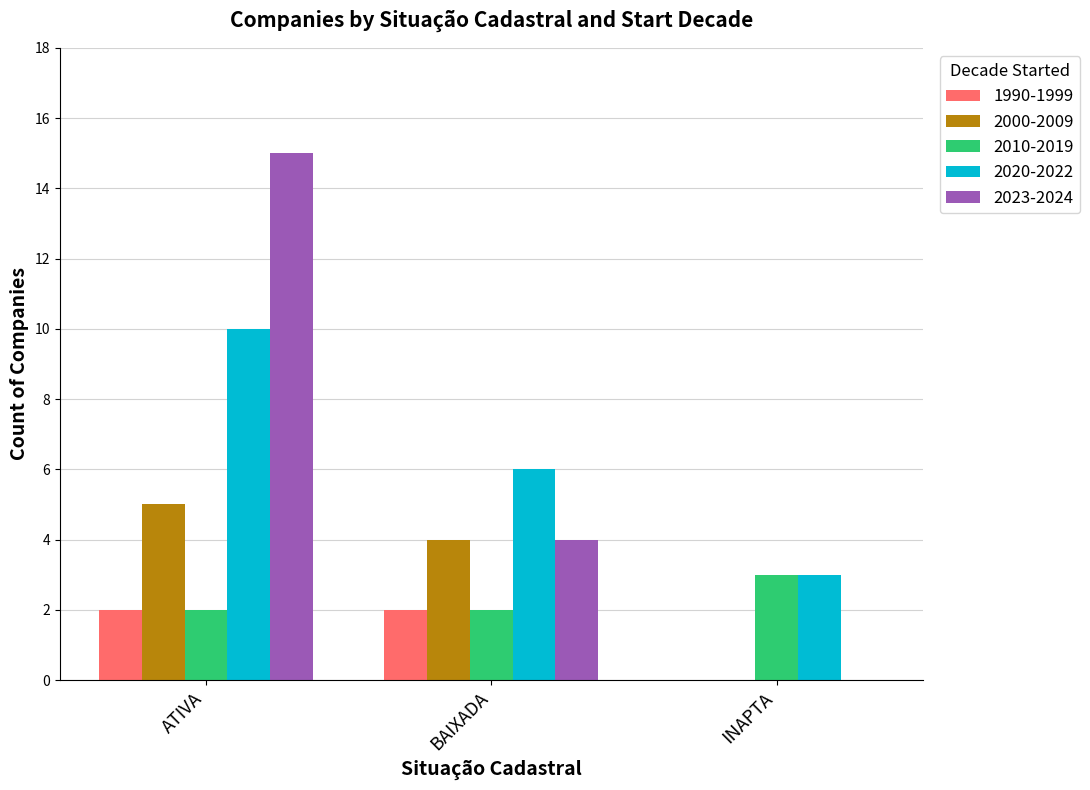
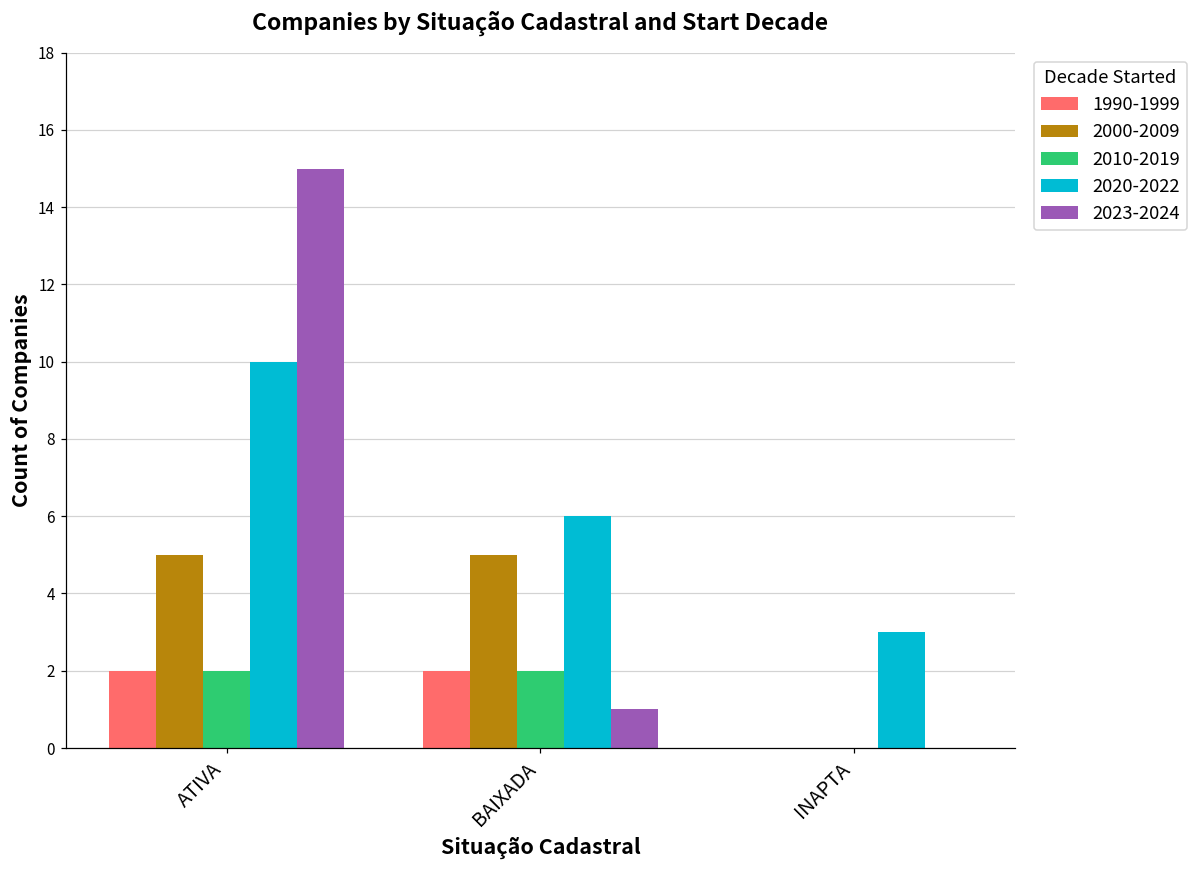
2000-2009, BAIXADA: 4 -> 5
2023-2024, BAIXADA: 4 -> 1
2010-2019, INAPTA: 3 -> 0
